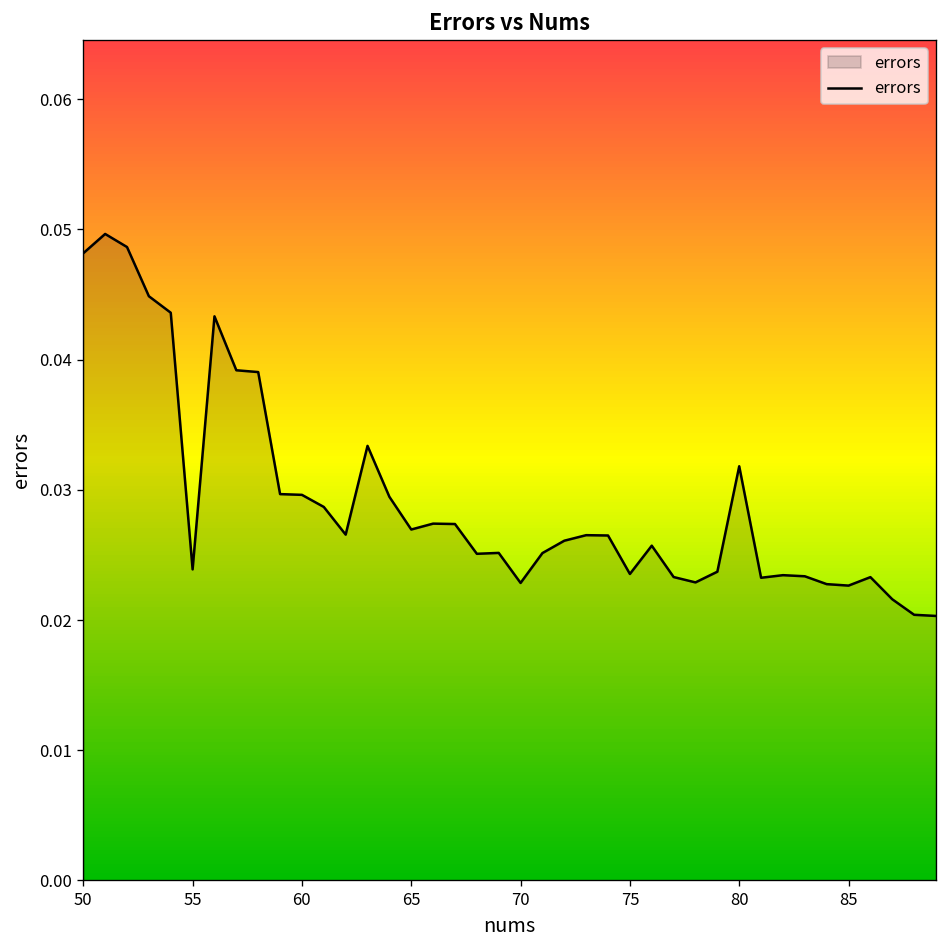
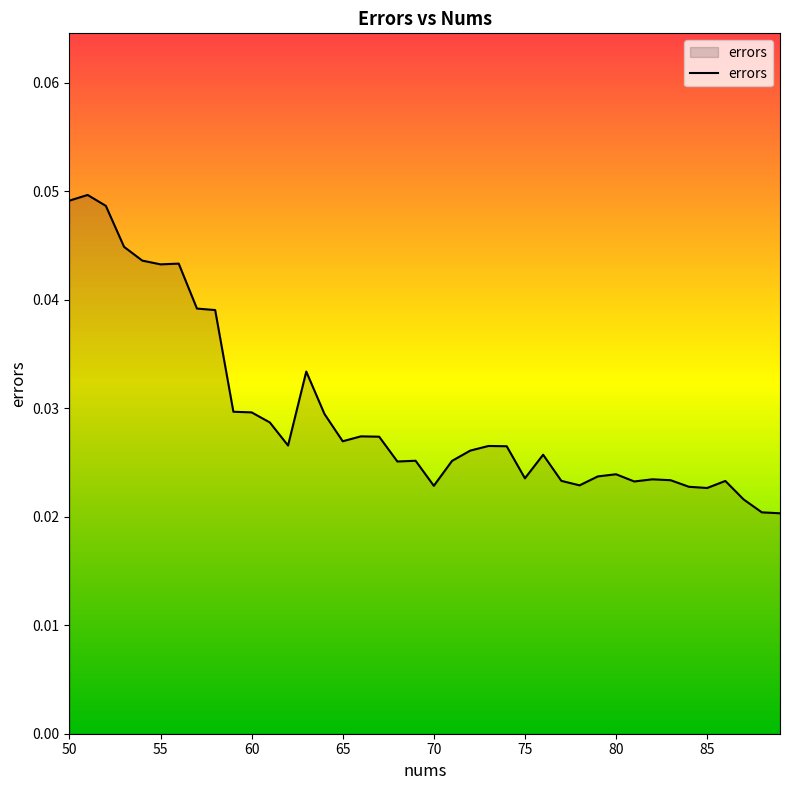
50: 0.0482 -> 0.0491
55: 0.0239 -> 0.0433
80: 0.0318 -> 0.0239
